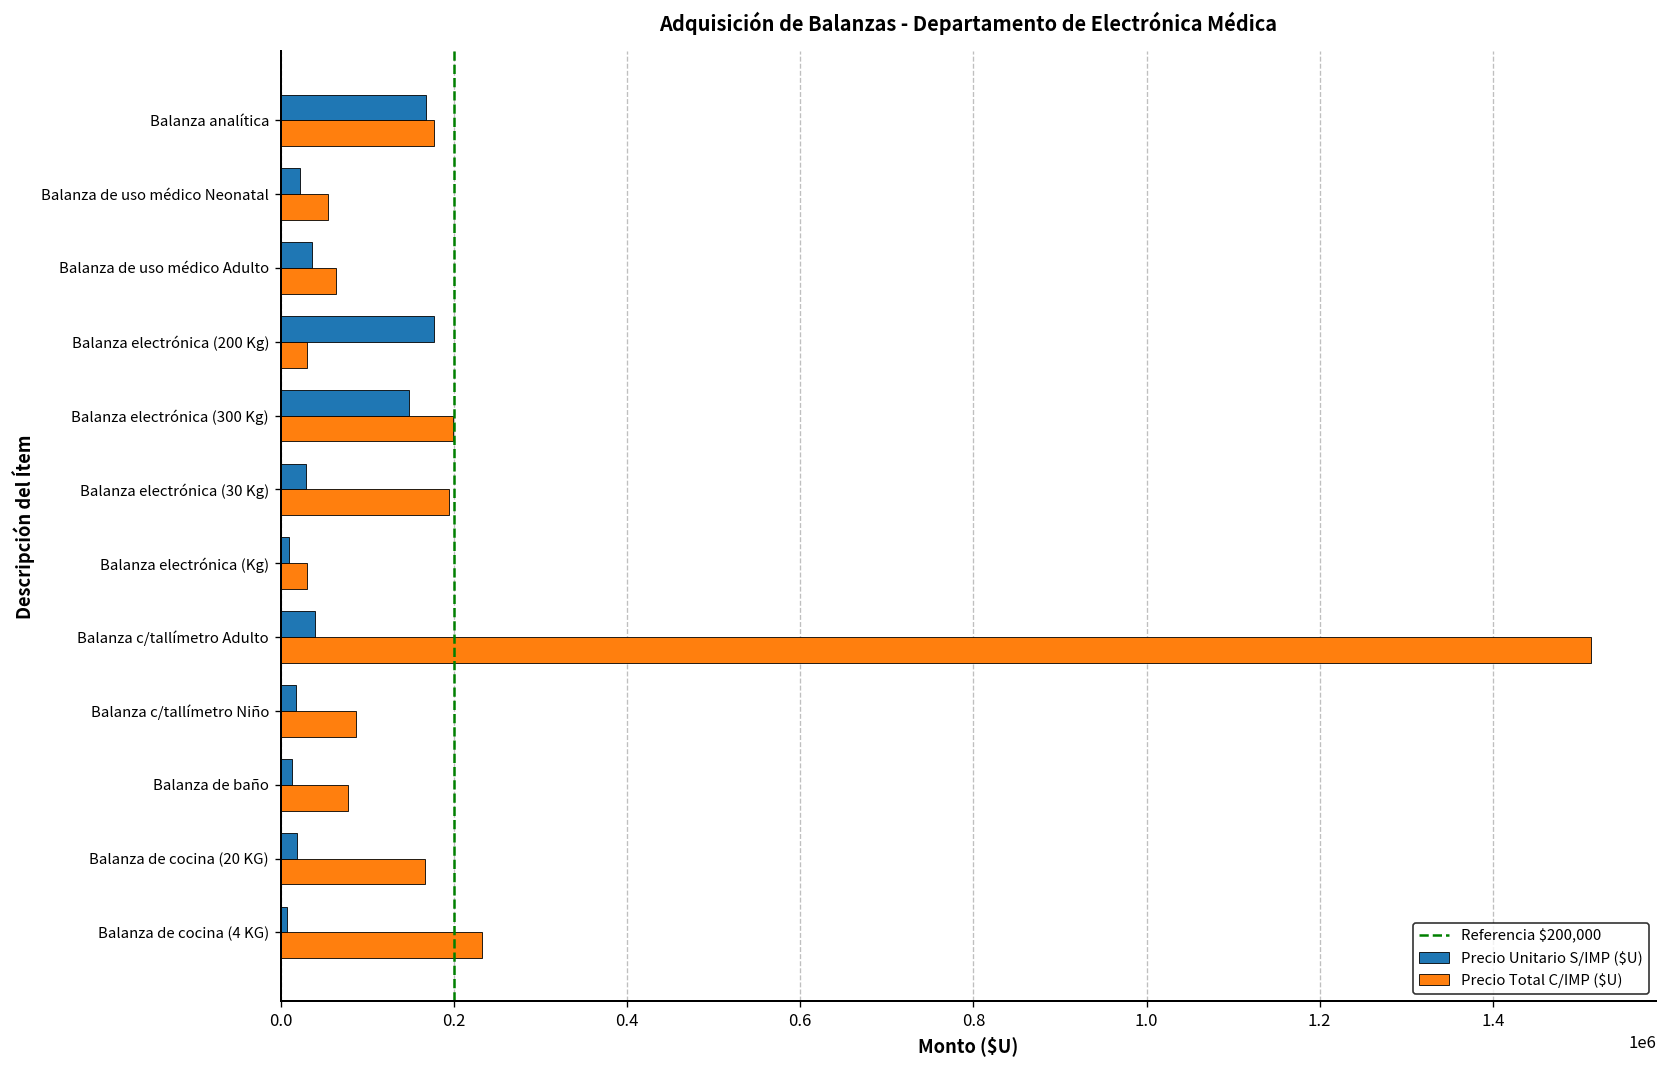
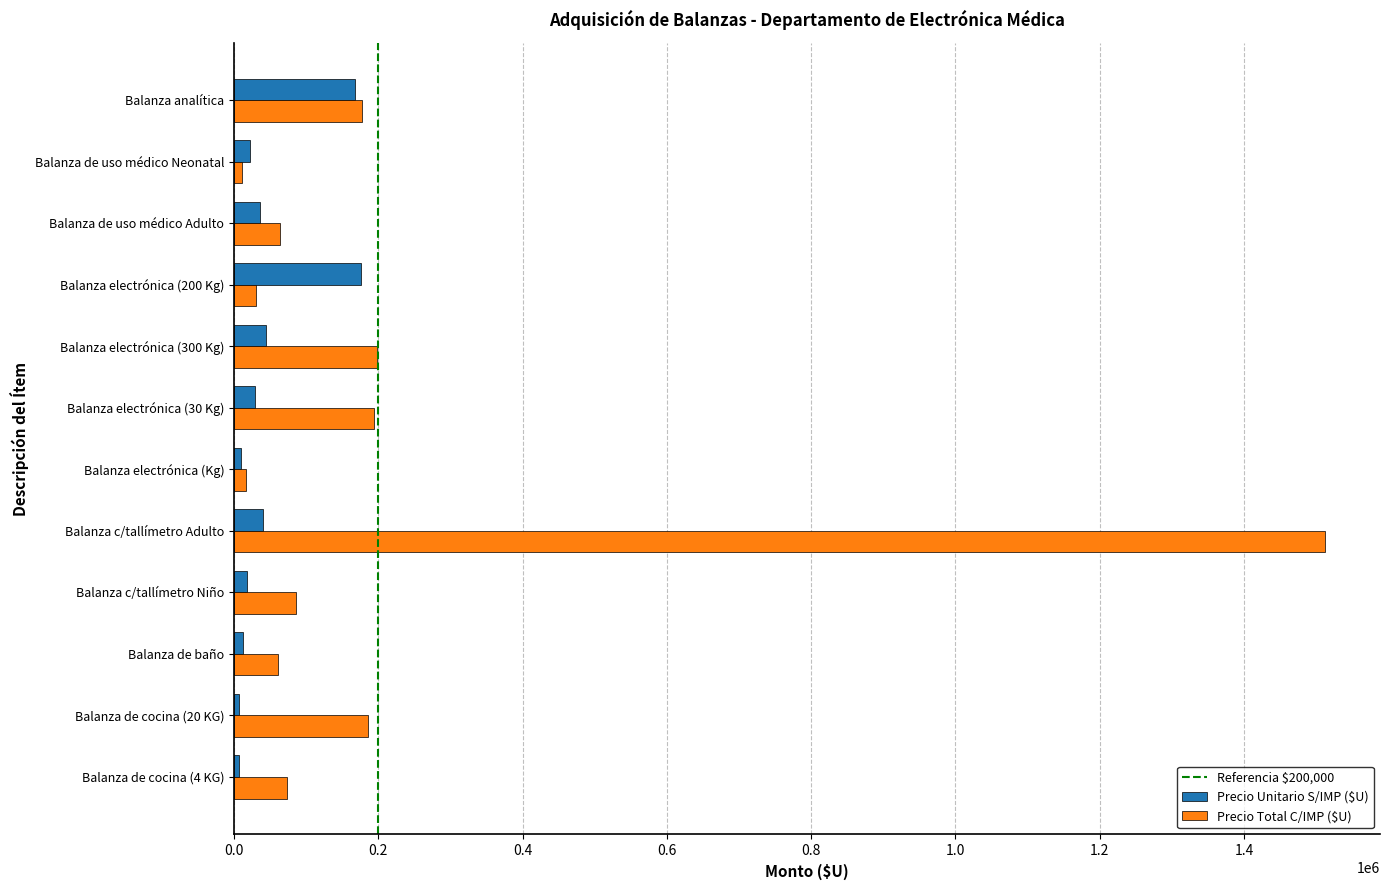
Precio Total C/IMP ($U), Balanza de uso médico Neonatal: 50000 -> 10000
Precio Unitario S/IMP ($U), Balanza electrónica (300 Kg): 150000 -> 40000
Precio Total C/IMP ($U), Balanza electrónica (Kg): 30000 -> 20000
Precio Total C/IMP ($U), Balanza de baño: 80000 -> 60000
Precio Unitario S/IMP ($U), Balanza de cocina (20 KG): 20000 -> 10000
Precio Total C/IMP ($U), Balanza de cocina (20 KG): 170000 -> 190000
Precio Total C/IMP ($U), Balanza de cocina (4 KG): 230000 -> 70000
